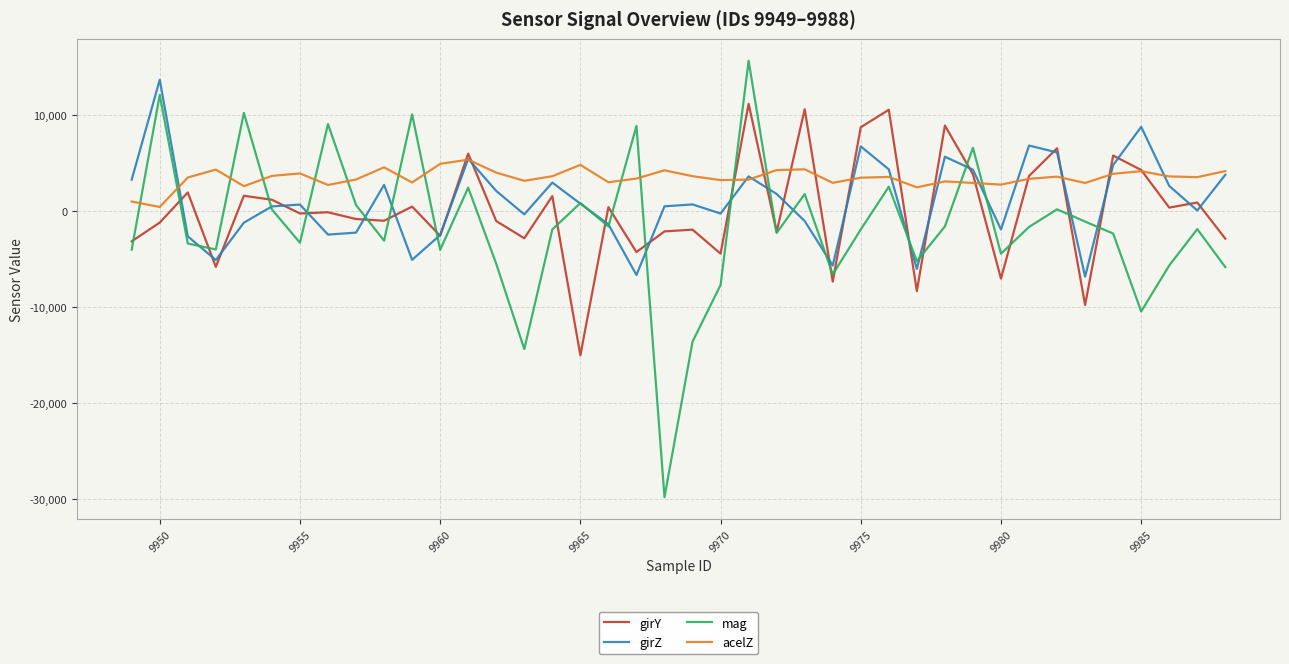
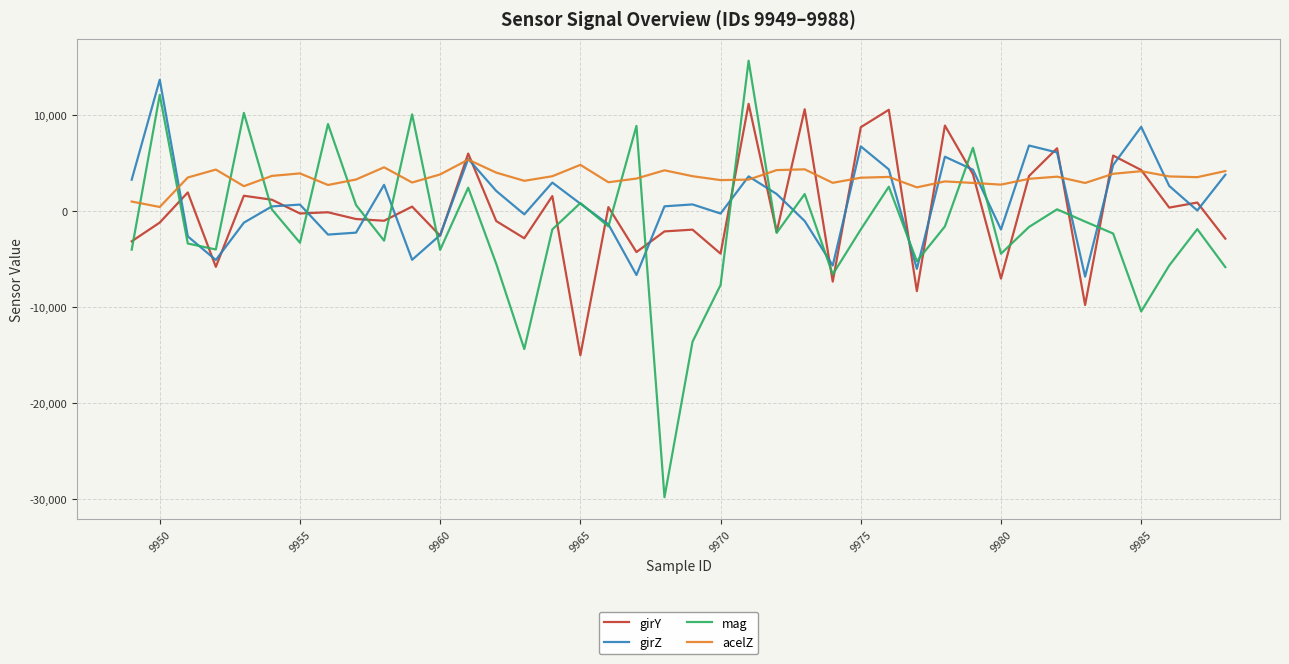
acelZ, 9960: 5,000 -> 4,000
